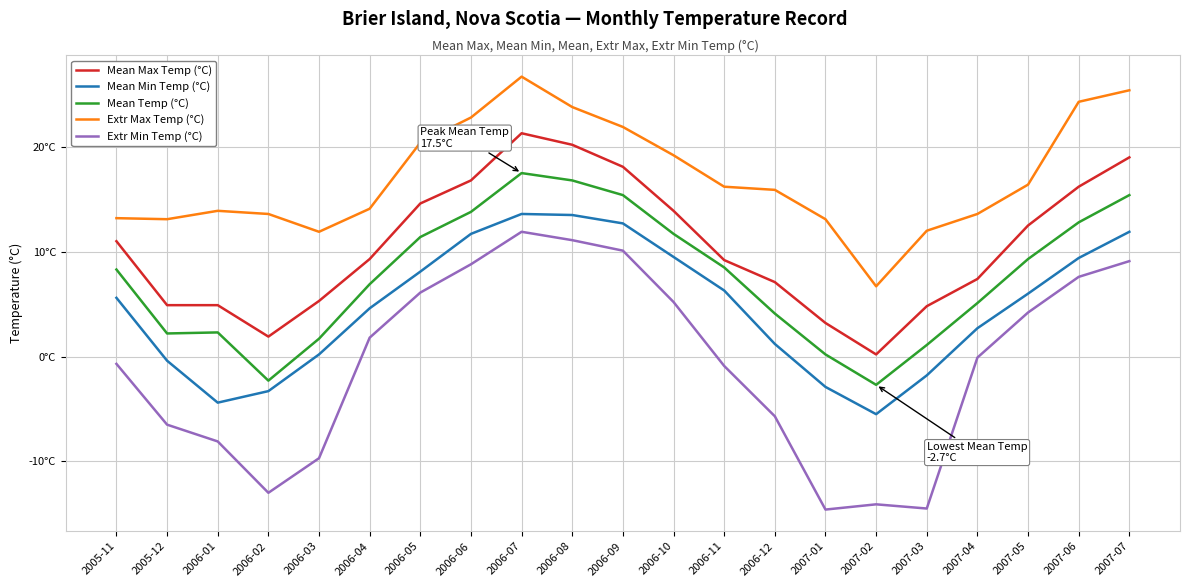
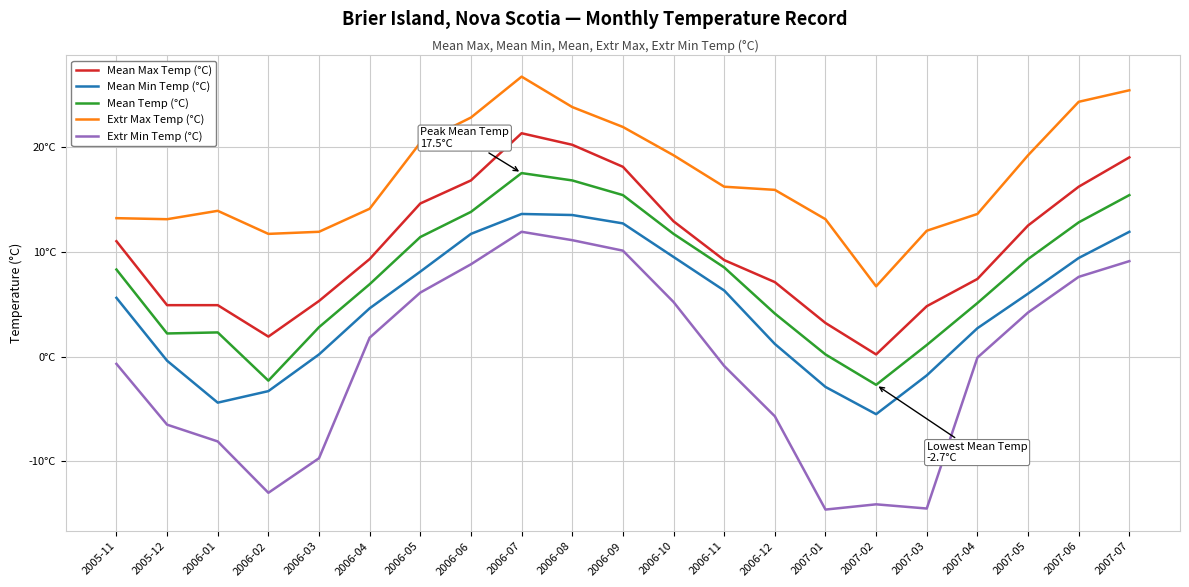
Extr Max Temp (°C), 2006-02: 13.6°C -> 11.7°C
Mean Temp (°C), 2006-03: 1.7°C -> 2.8°C
Mean Max Temp (°C), 2006-10: 13.9°C -> 12.9°C
Extr Max Temp (°C), 2007-05: 16.4°C -> 19.2°C
